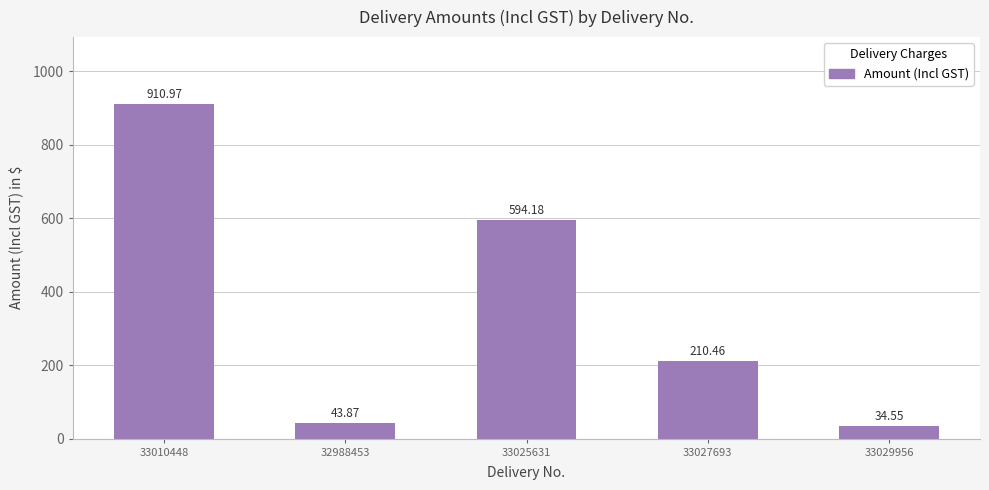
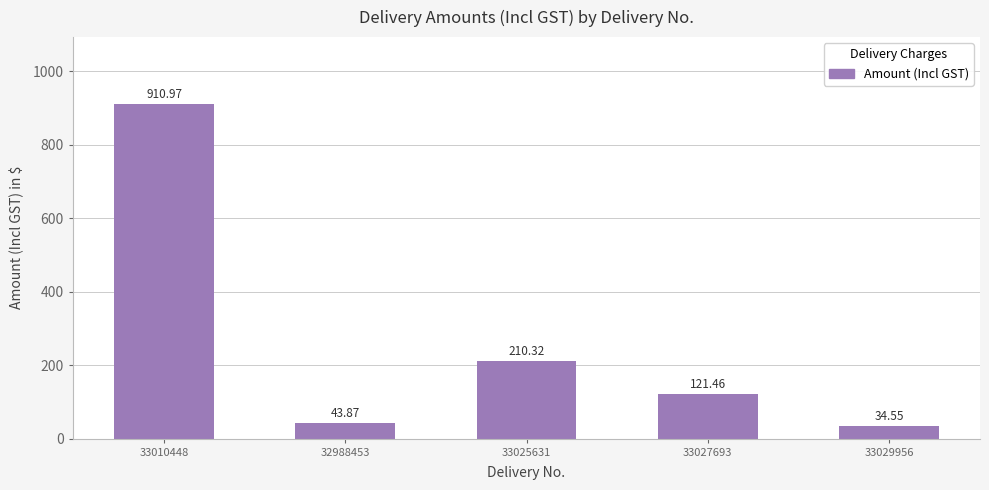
33025631: 594.18 -> 210.32
33027693: 210.46 -> 121.46
